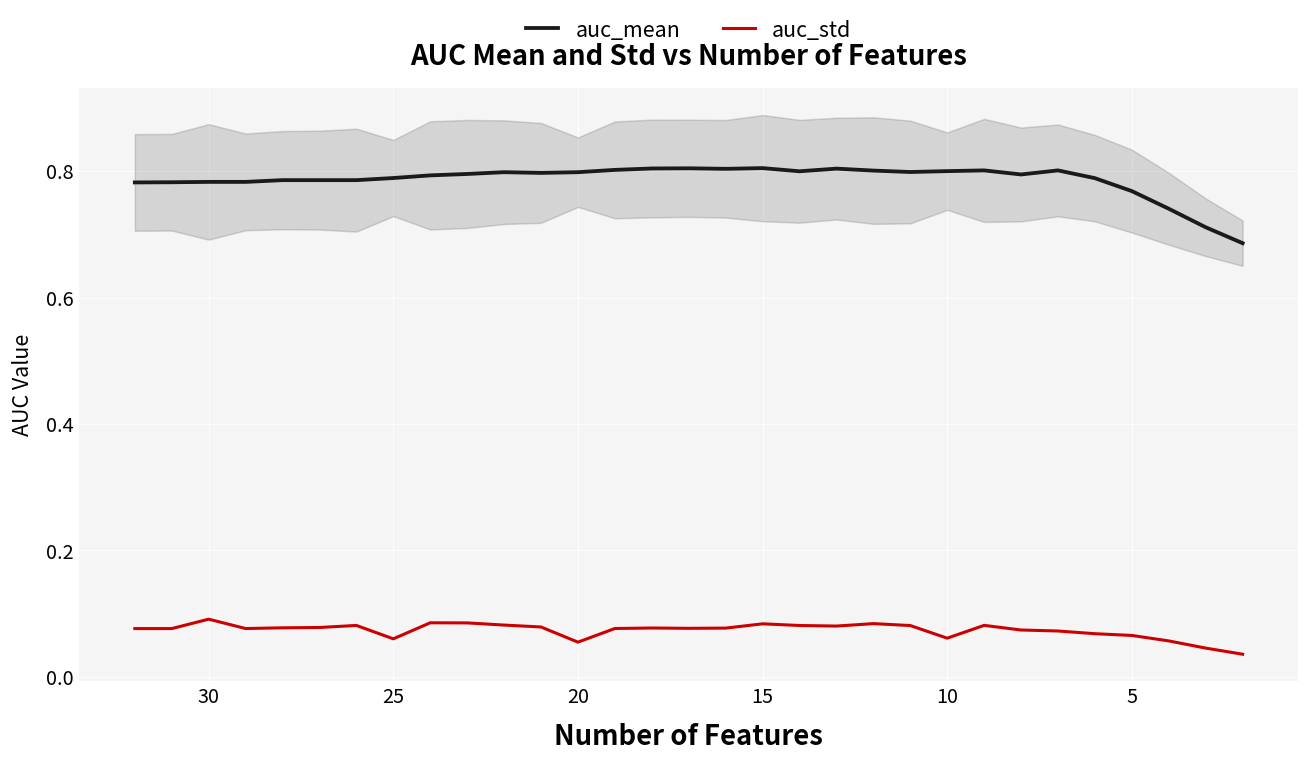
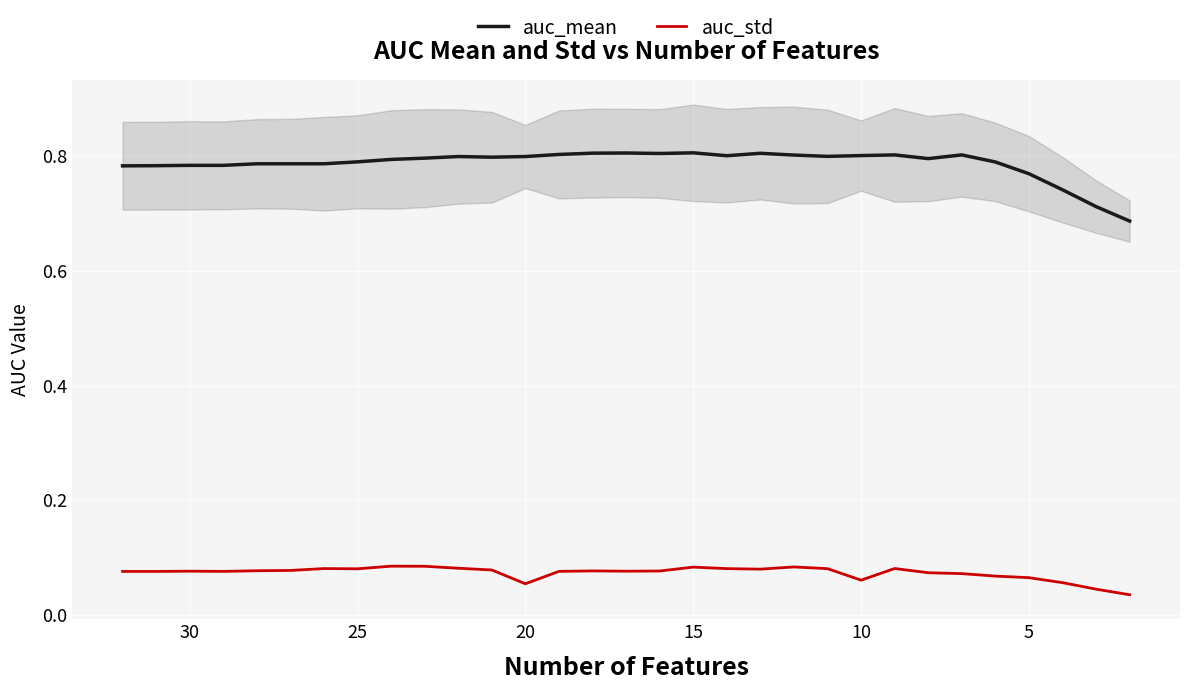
auc_std, 30: 0.09 -> 0.08
auc_std, 25: 0.06 -> 0.08
